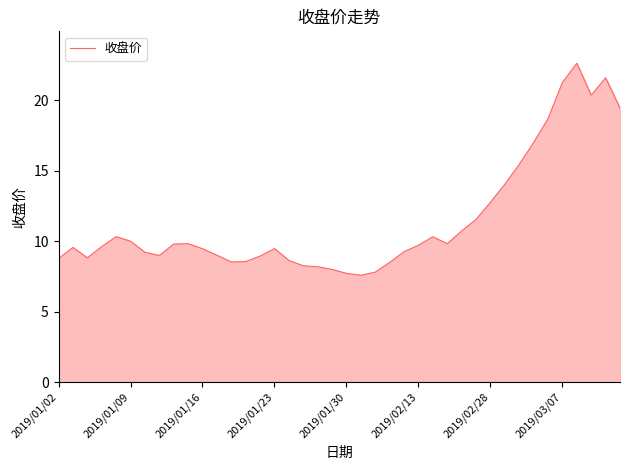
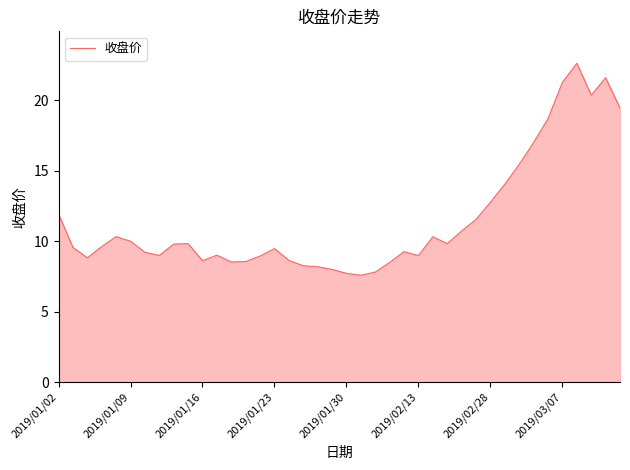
2019/01/02: 8.8 -> 11.9
2019/01/16: 9.5 -> 8.6
2019/02/13: 9.7 -> 9.0
